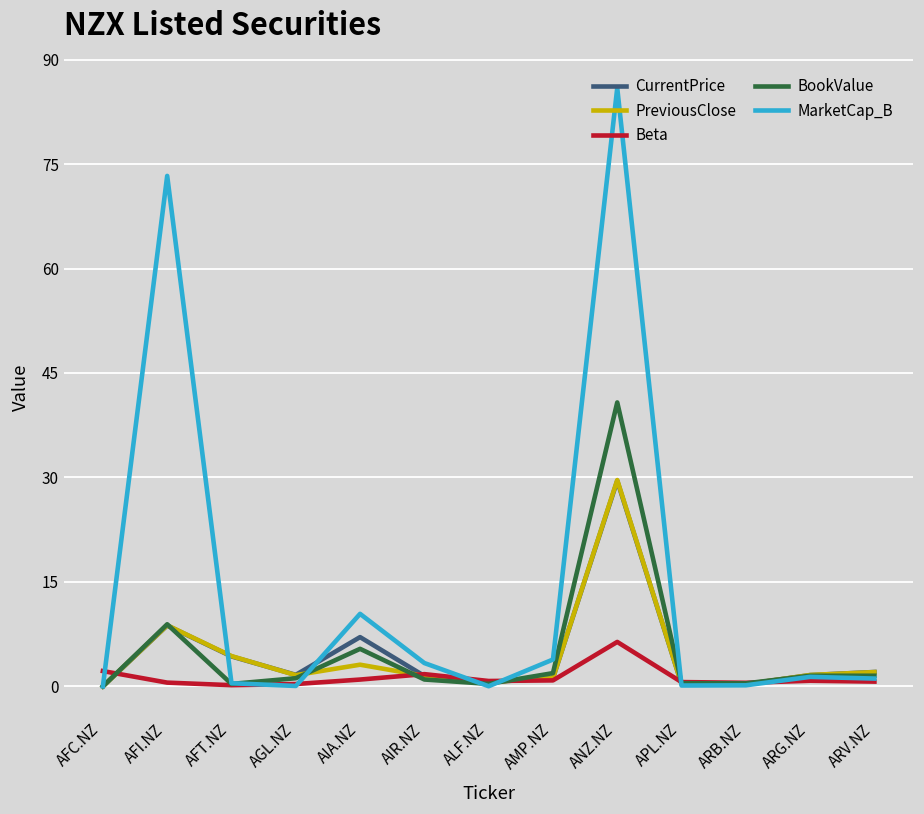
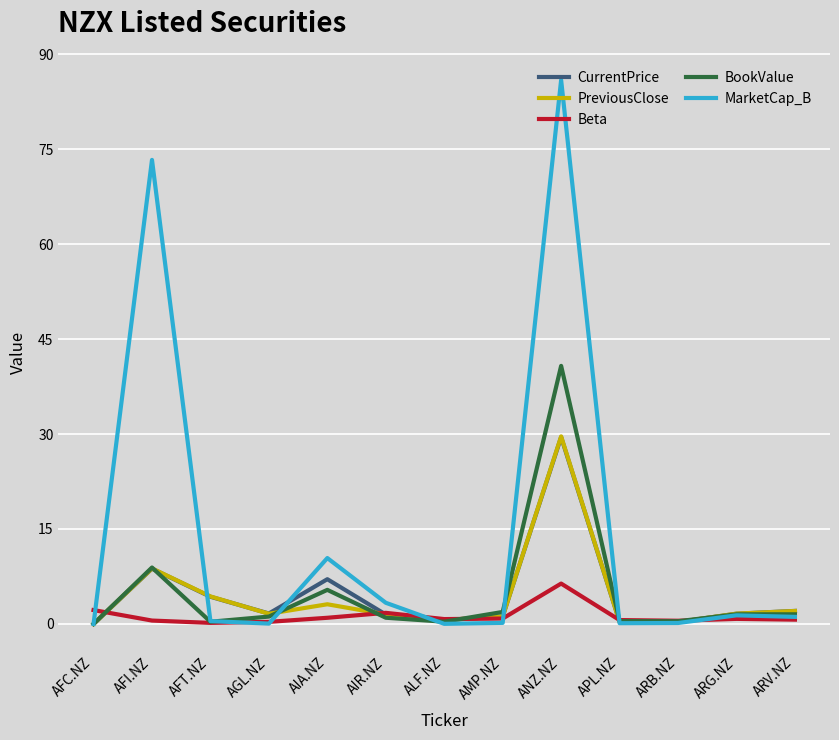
MarketCap_B, AMP.NZ: 4 -> 0
